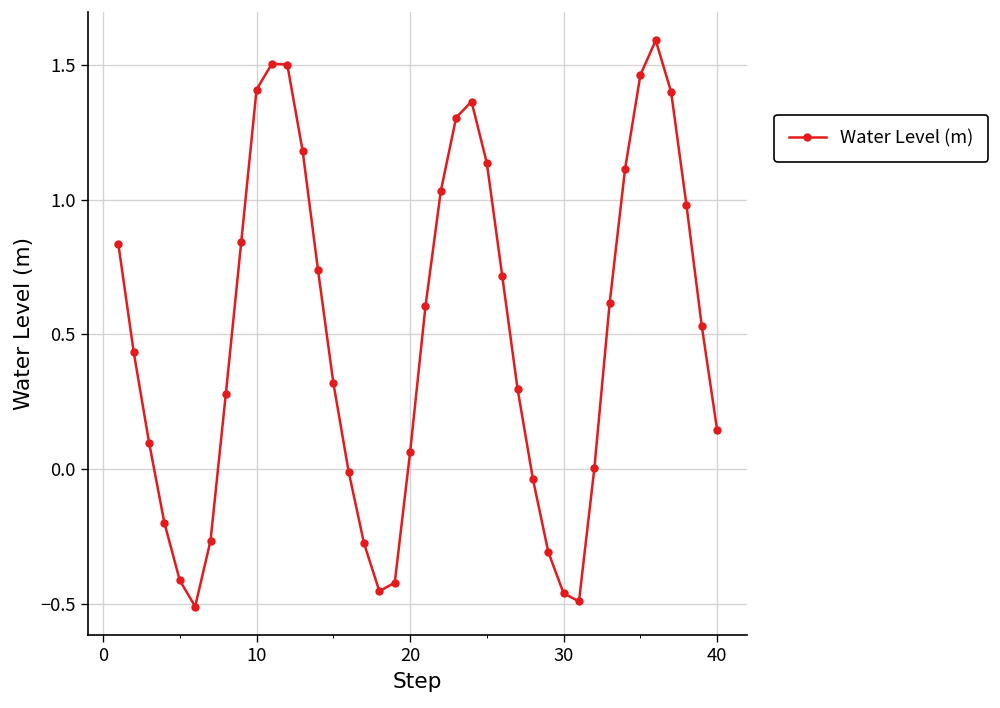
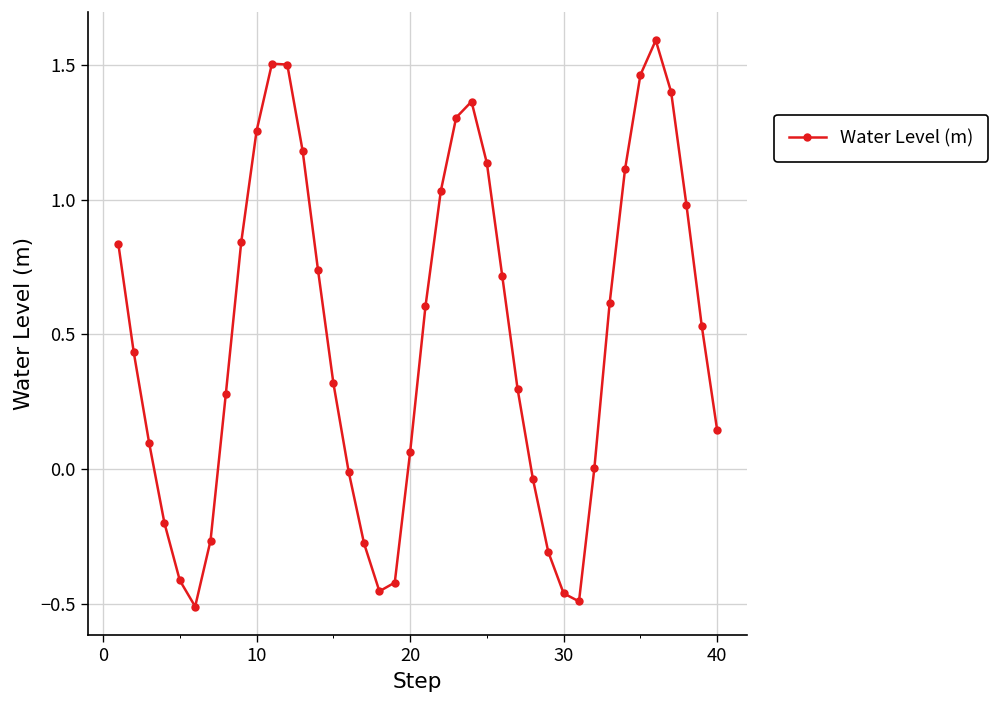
10: 1.41 -> 1.26
